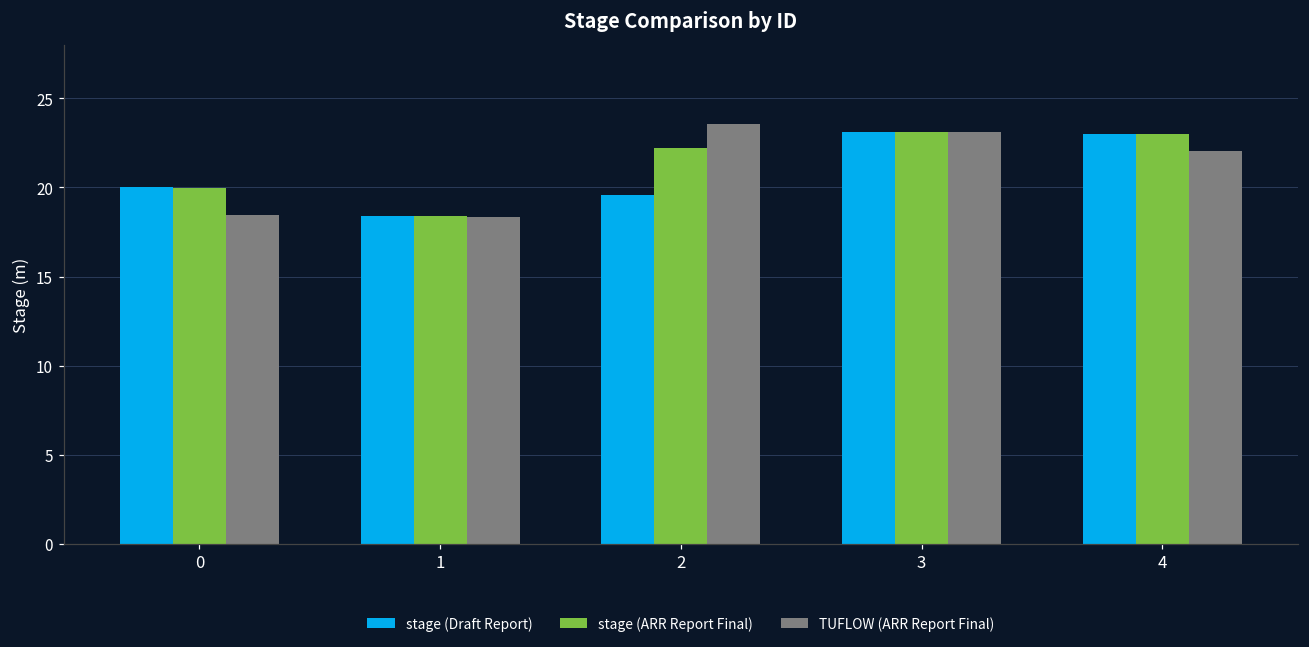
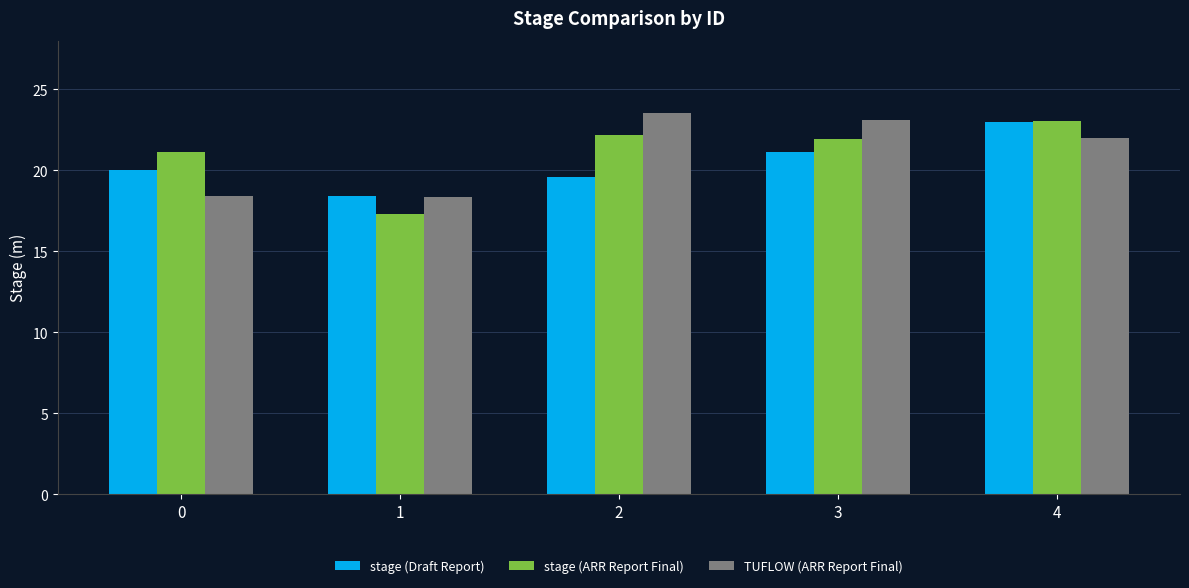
stage (ARR Report Final), 0: 20.0 -> 21.1
stage (ARR Report Final), 1: 18.4 -> 17.3
stage (Draft Report), 3: 23.1 -> 21.1
stage (ARR Report Final), 3: 23.1 -> 21.9
